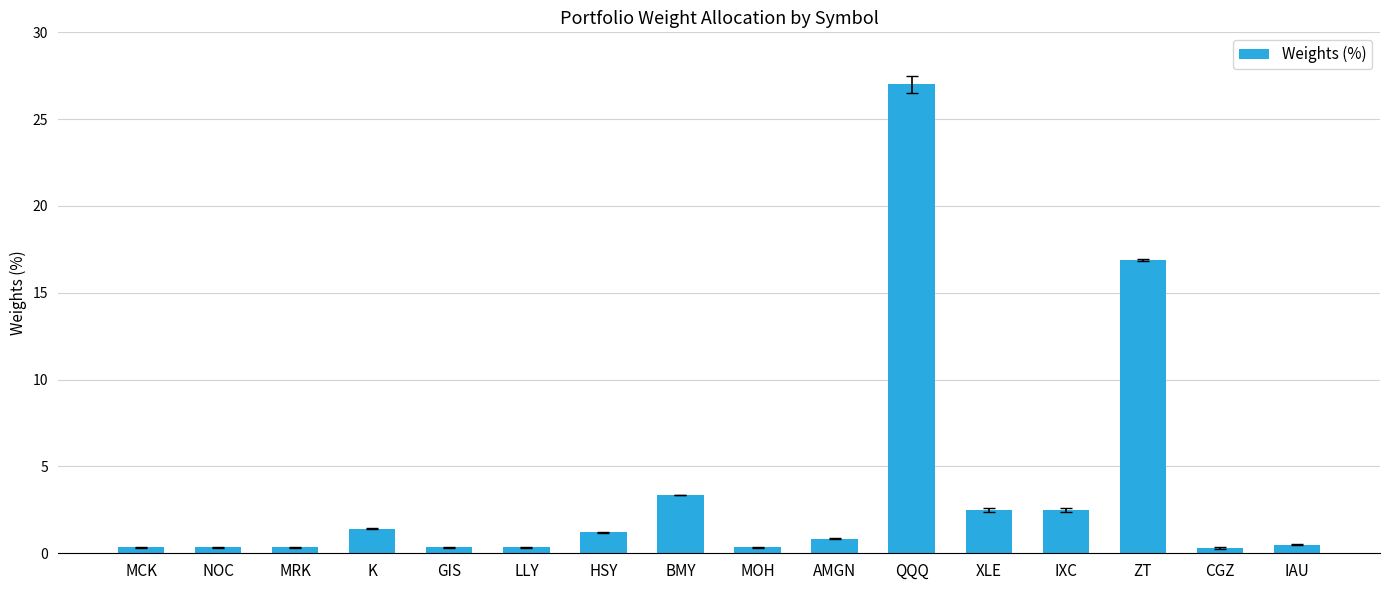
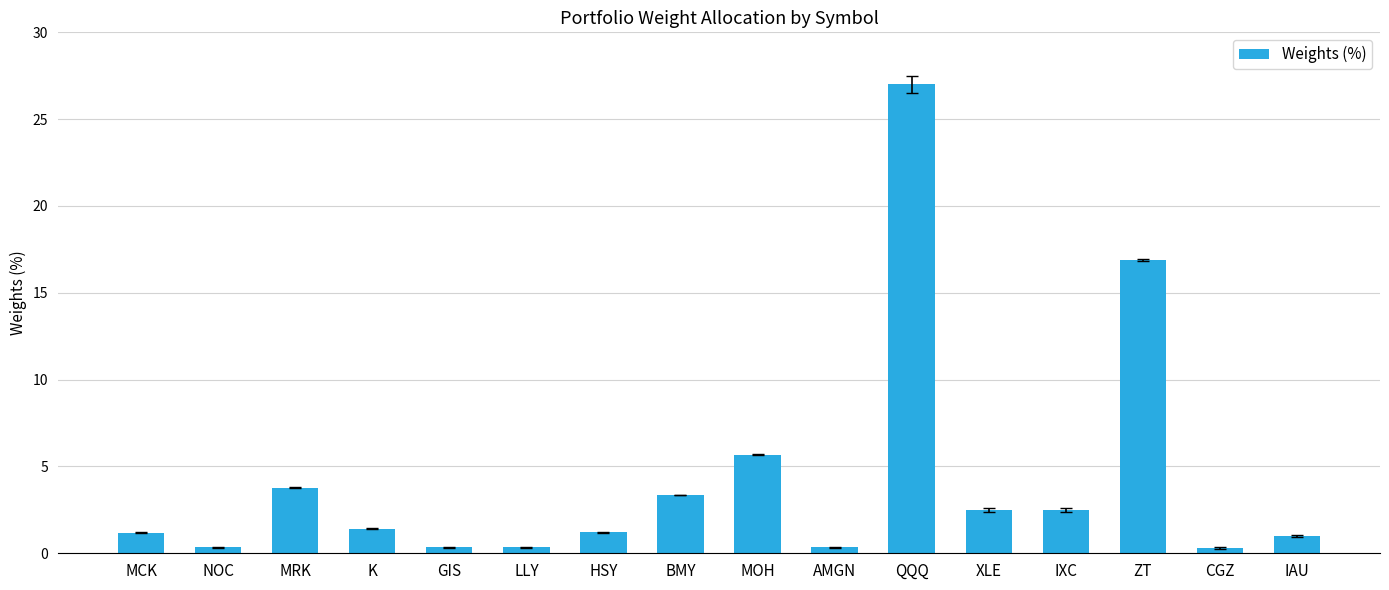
Weights (%), MCK: 0.3 -> 1.2
Weights (%), MRK: 0.3 -> 3.8
Weights (%), MOH: 0.3 -> 5.7
Weights (%), AMGN: 0.8 -> 0.3
Weights (%), IAU: 0.5 -> 1.0
